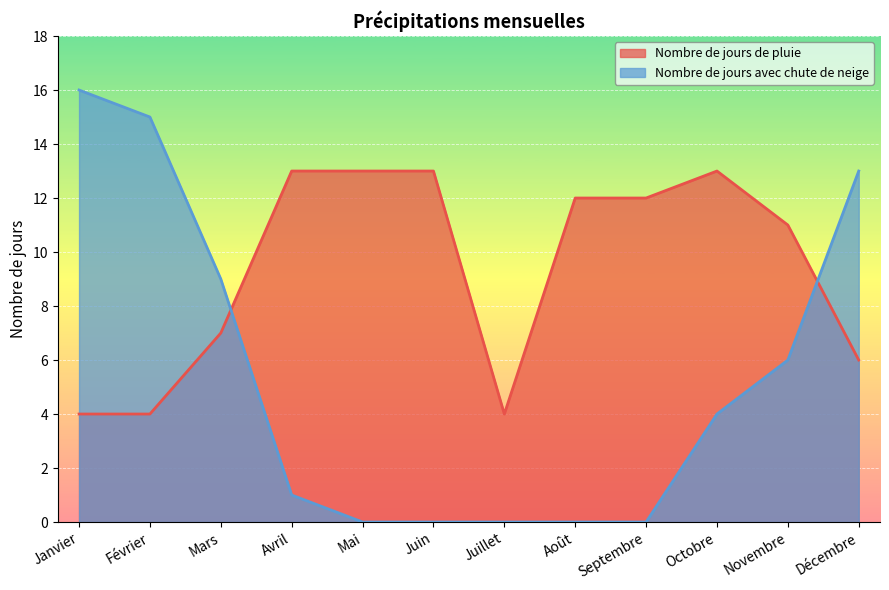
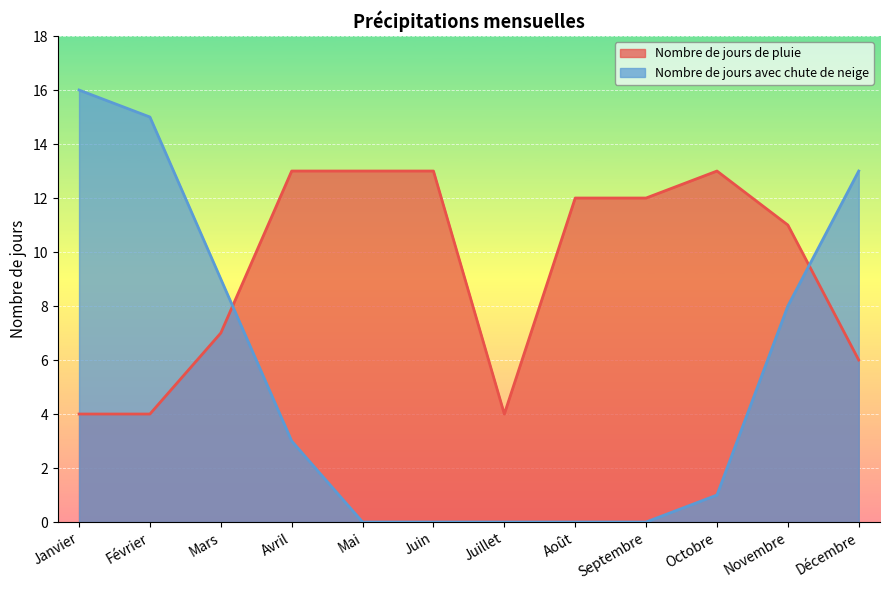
Nombre de jours avec chute de neige, Avril: 1 -> 3
Nombre de jours avec chute de neige, Octobre: 4 -> 1
Nombre de jours avec chute de neige, Novembre: 6 -> 8
